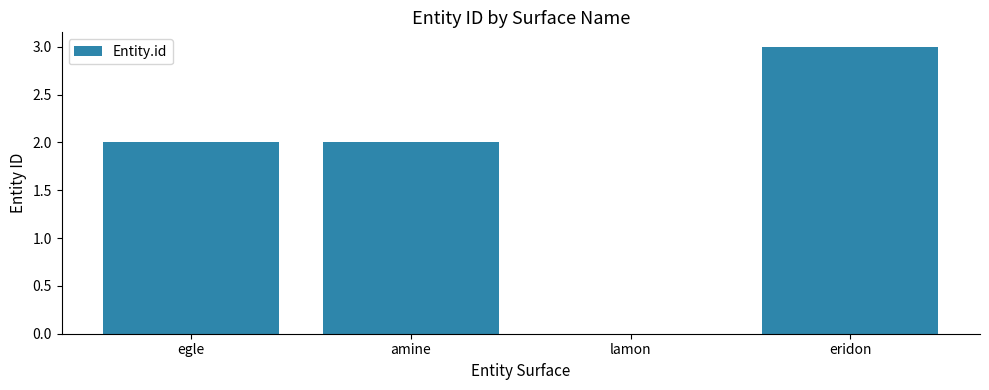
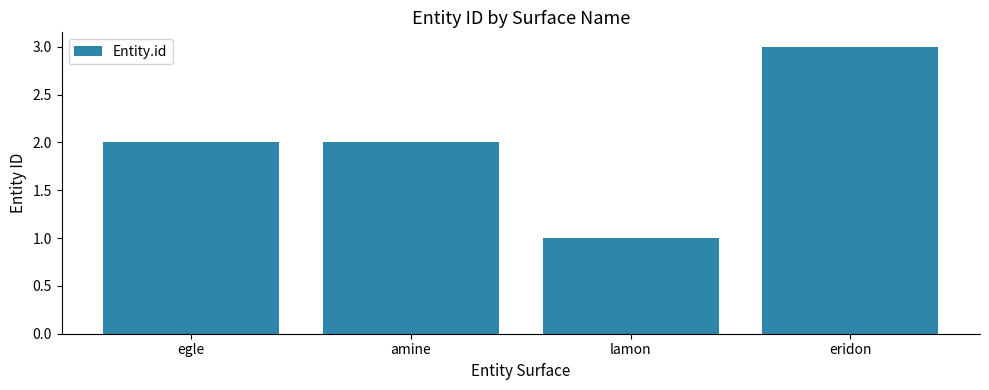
lamon: 0 -> 1
